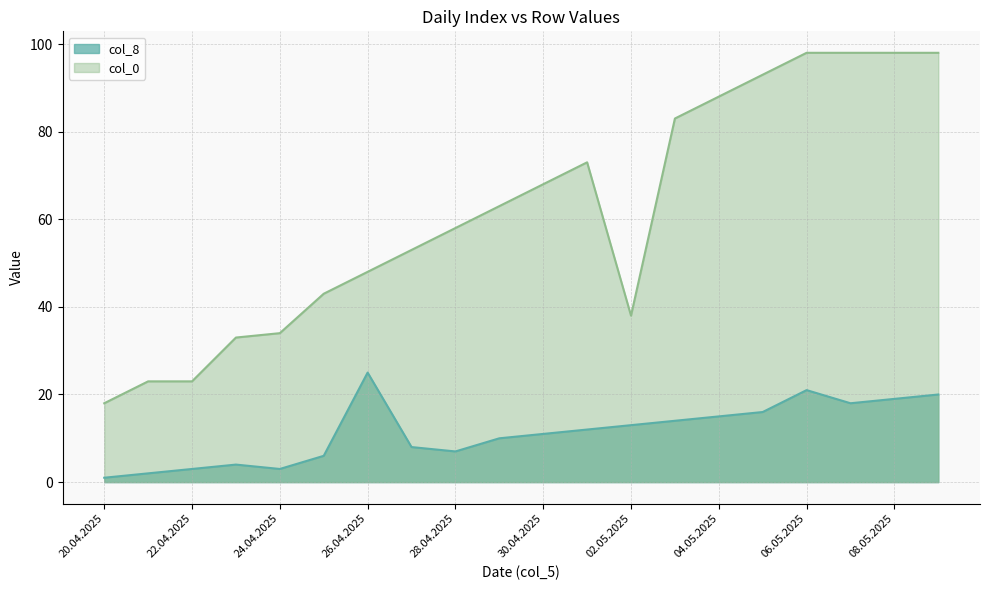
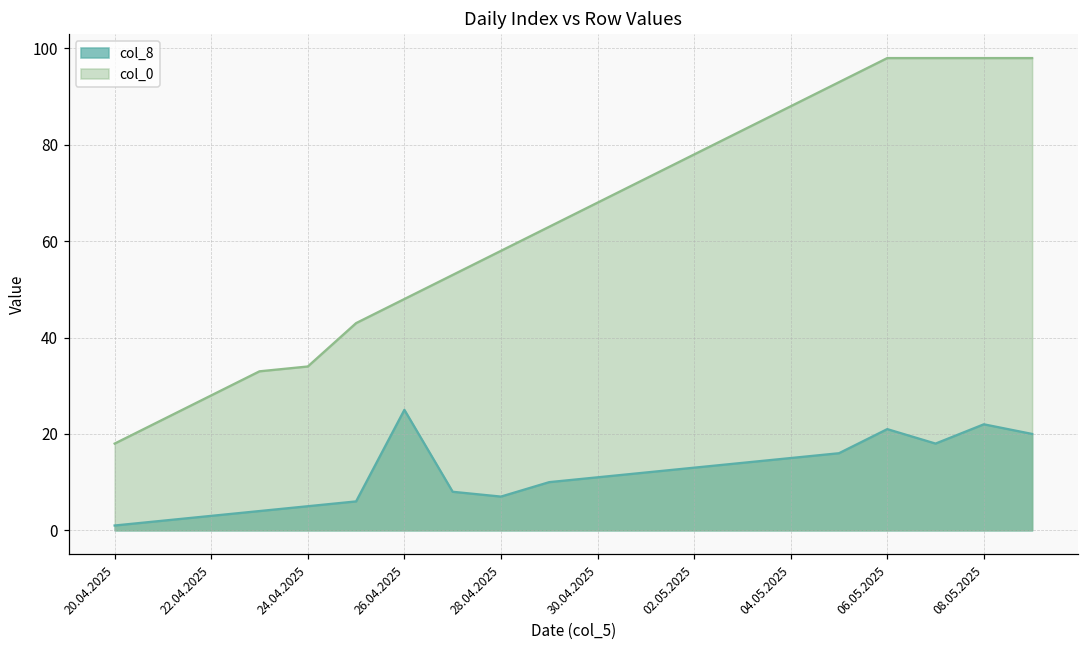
col_0, 22.04.2025: 23 -> 28
col_8, 24.04.2025: 3 -> 5
col_0, 02.05.2025: 38 -> 78
col_8, 08.05.2025: 19 -> 22
